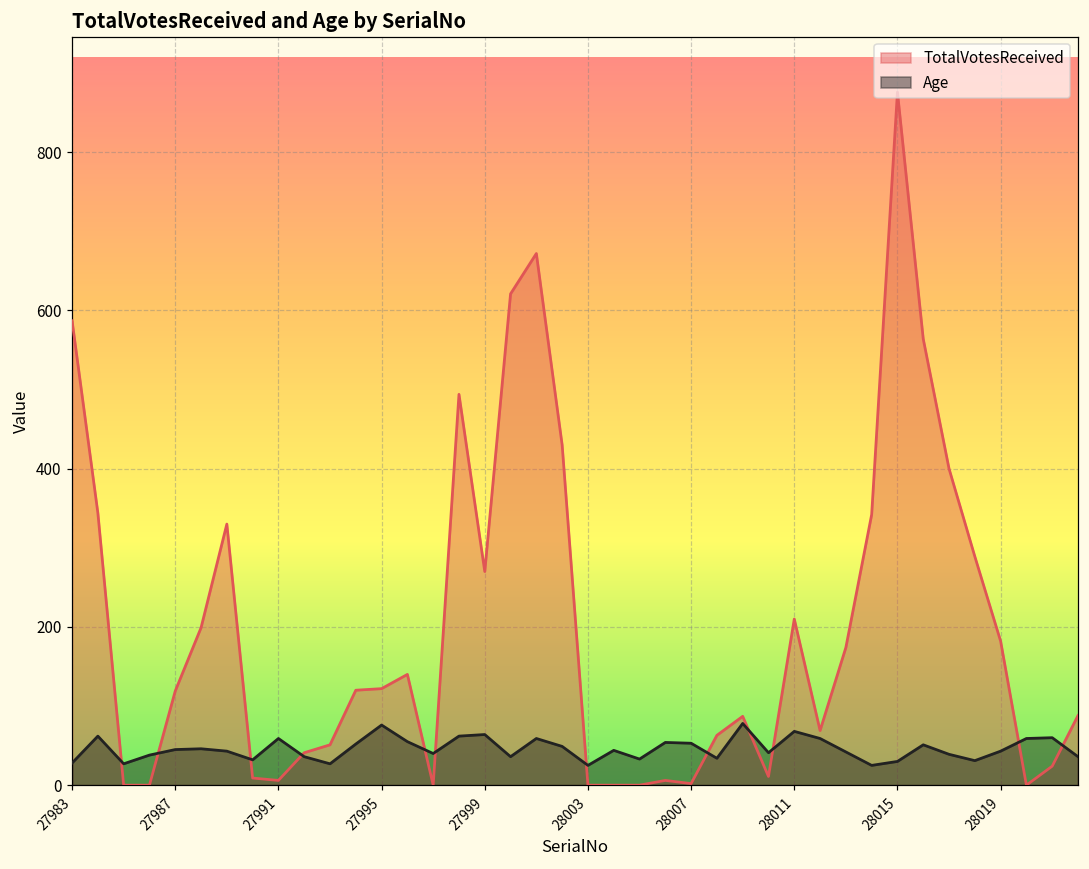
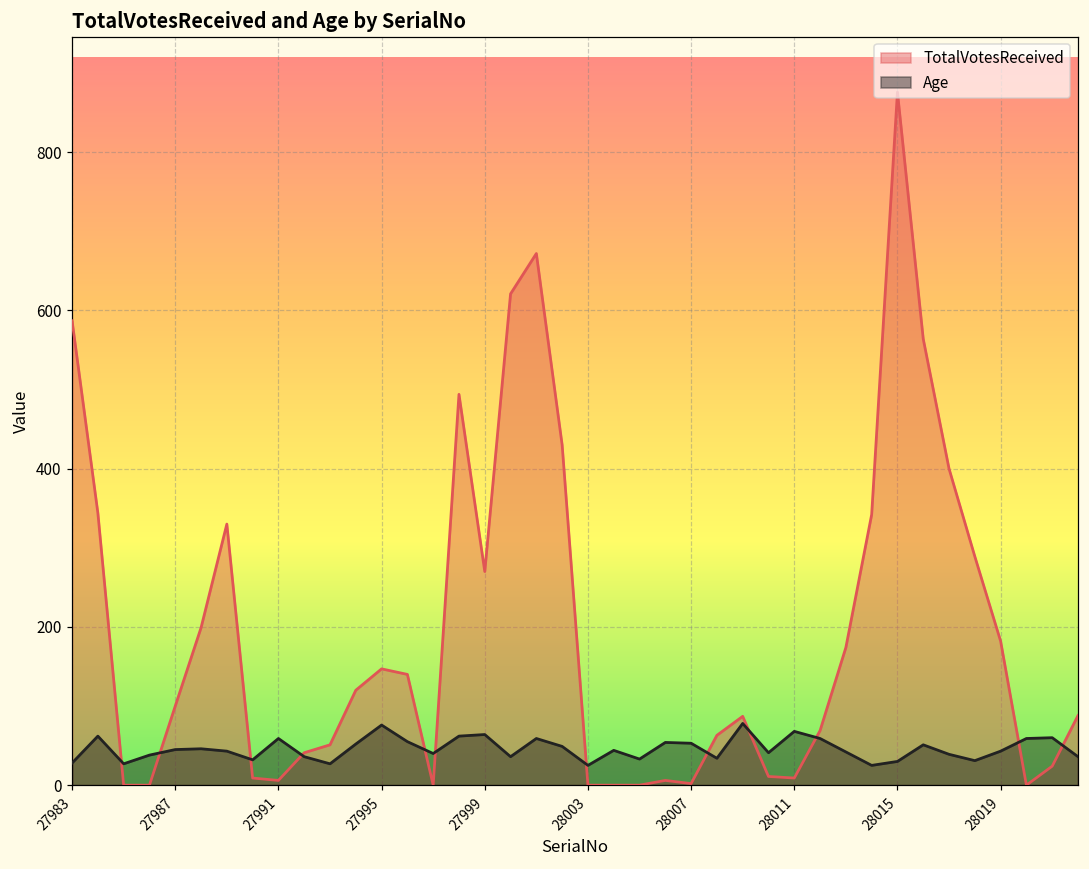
TotalVotesReceived, 27987: 120 -> 100
TotalVotesReceived, 27995: 120 -> 150
TotalVotesReceived, 28011: 210 -> 10
